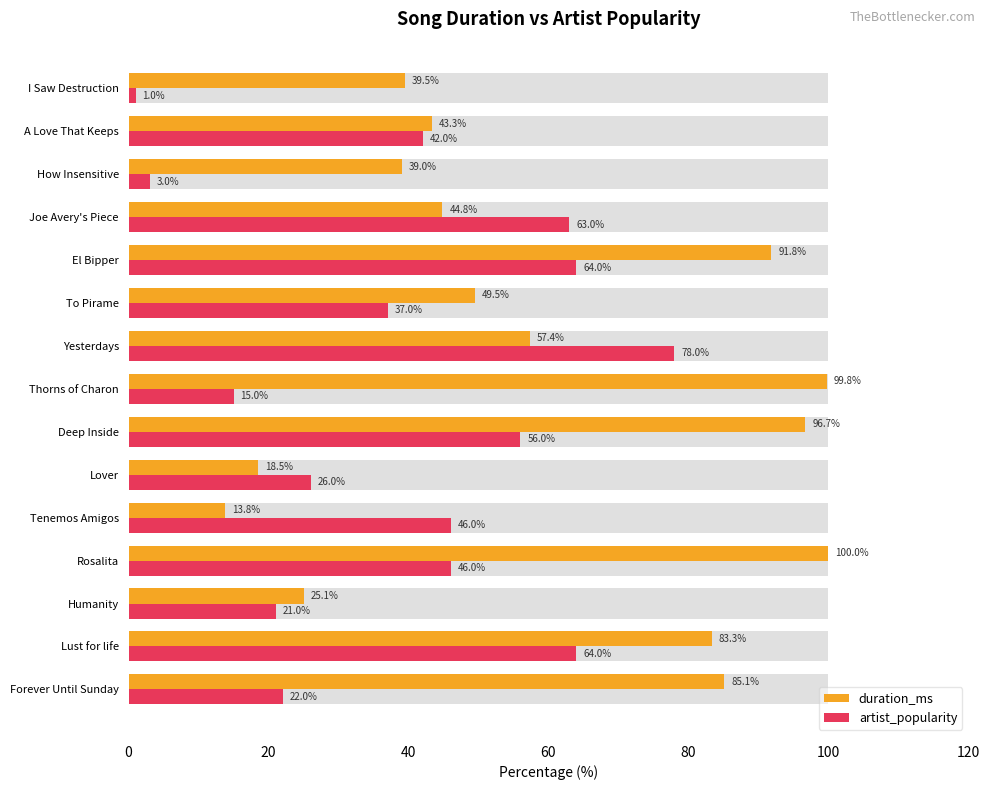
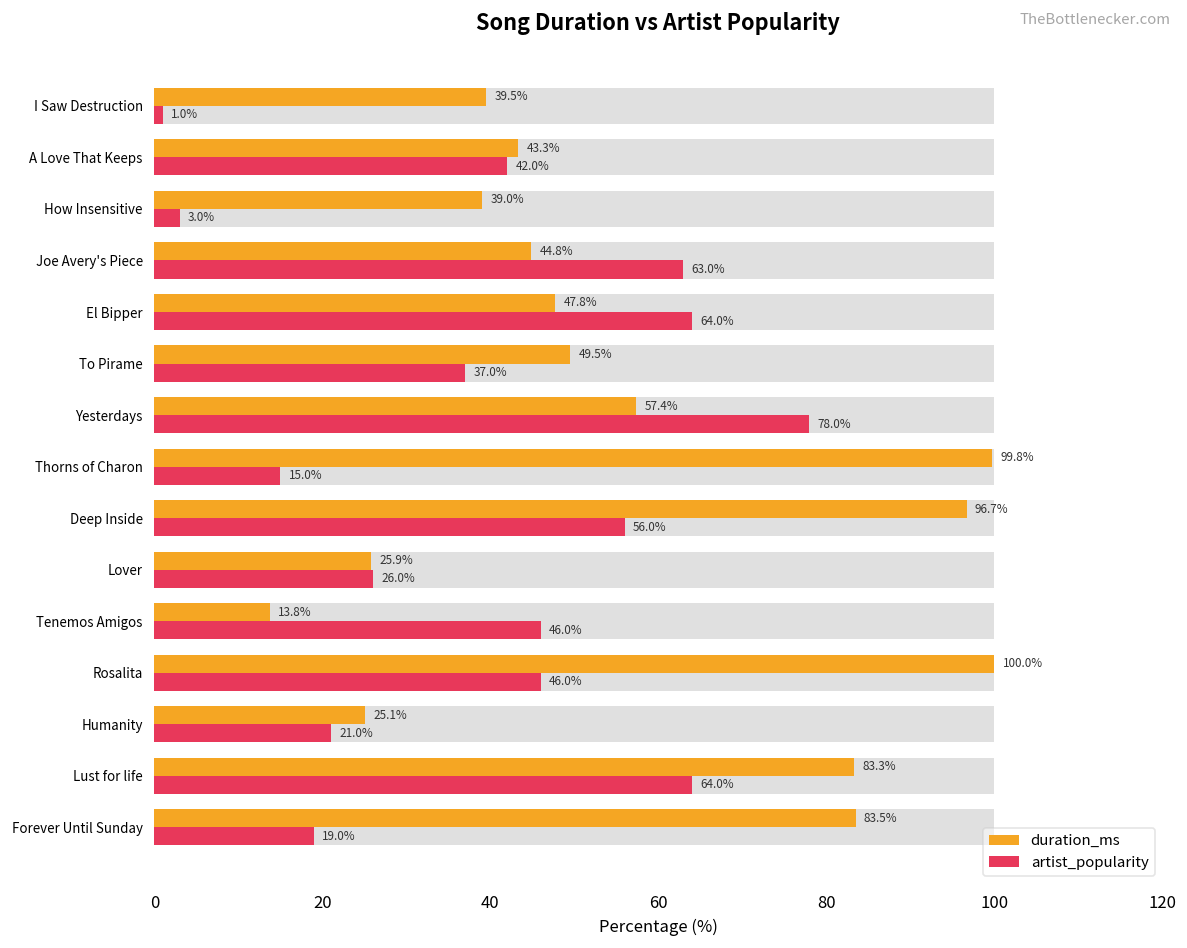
duration_ms, El Bipper: 91.8% -> 47.8%
duration_ms, Lover: 18.5% -> 25.9%
duration_ms, Forever Until Sunday: 85.1% -> 83.5%
artist_popularity, Forever Until Sunday: 22.0% -> 19.0%
